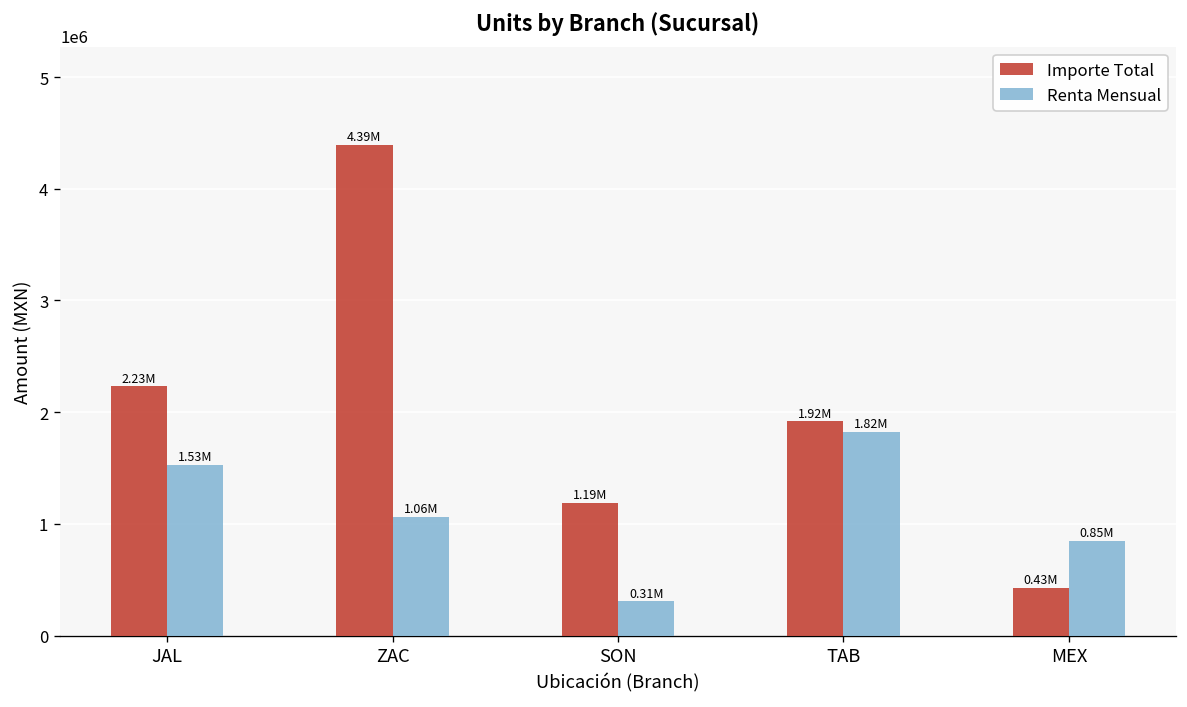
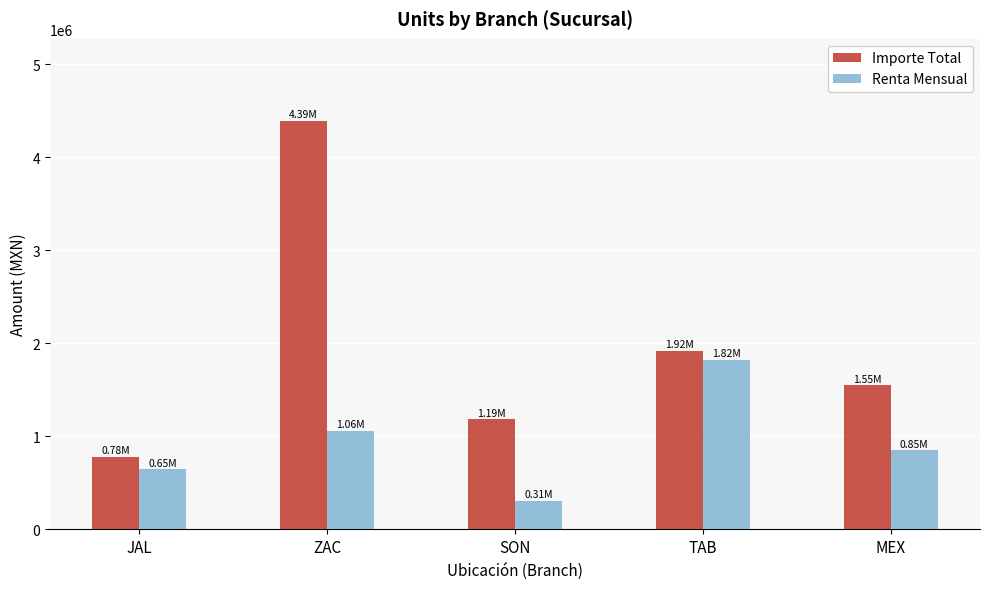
Importe Total, JAL: 2.23M -> 0.78M
Renta Mensual, JAL: 1.53M -> 0.65M
Importe Total, MEX: 0.43M -> 1.55M
